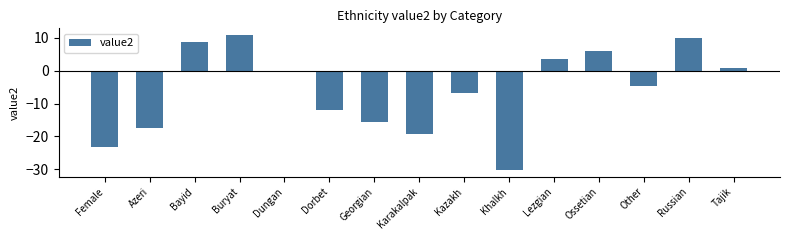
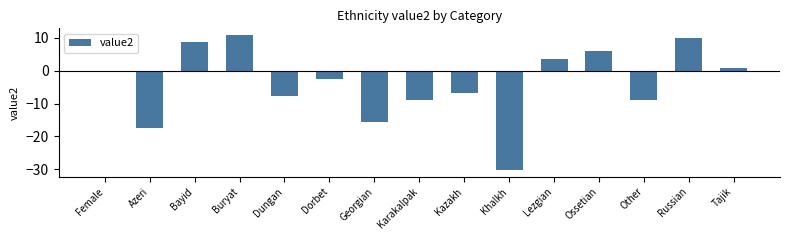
Female: -23 -> 0
Dungan: 0 -> -8
Dorbet: -12 -> -3
Karakalpak: -19 -> -9
Other: -5 -> -9
